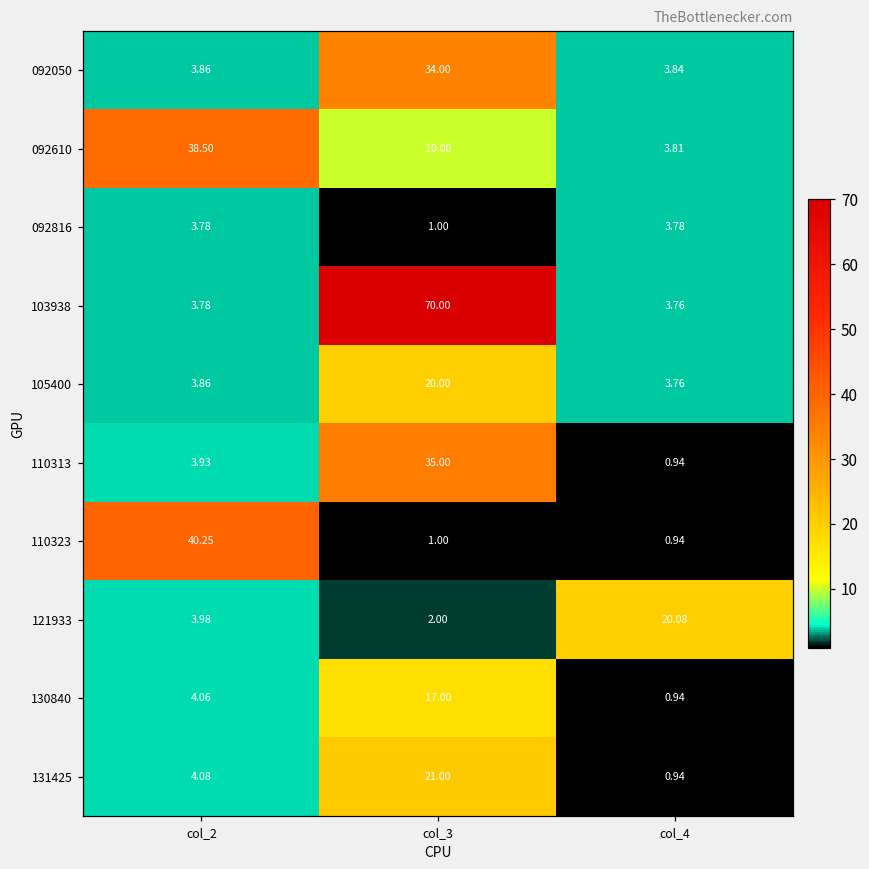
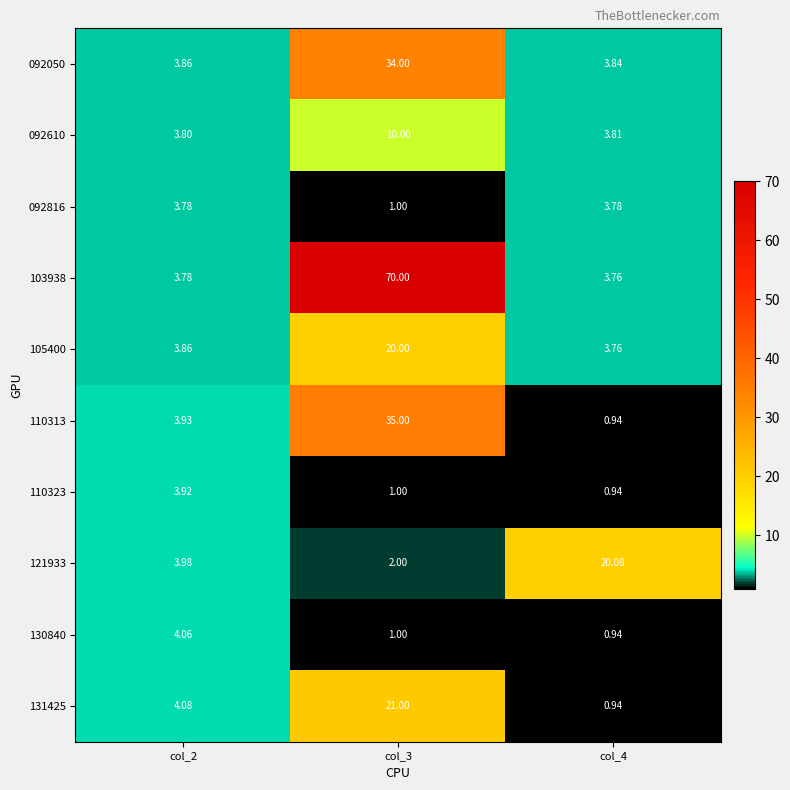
092610, col_2: 38.50 -> 3.80
110323, col_2: 40.25 -> 3.92
130840, col_3: 17.00 -> 1.00
